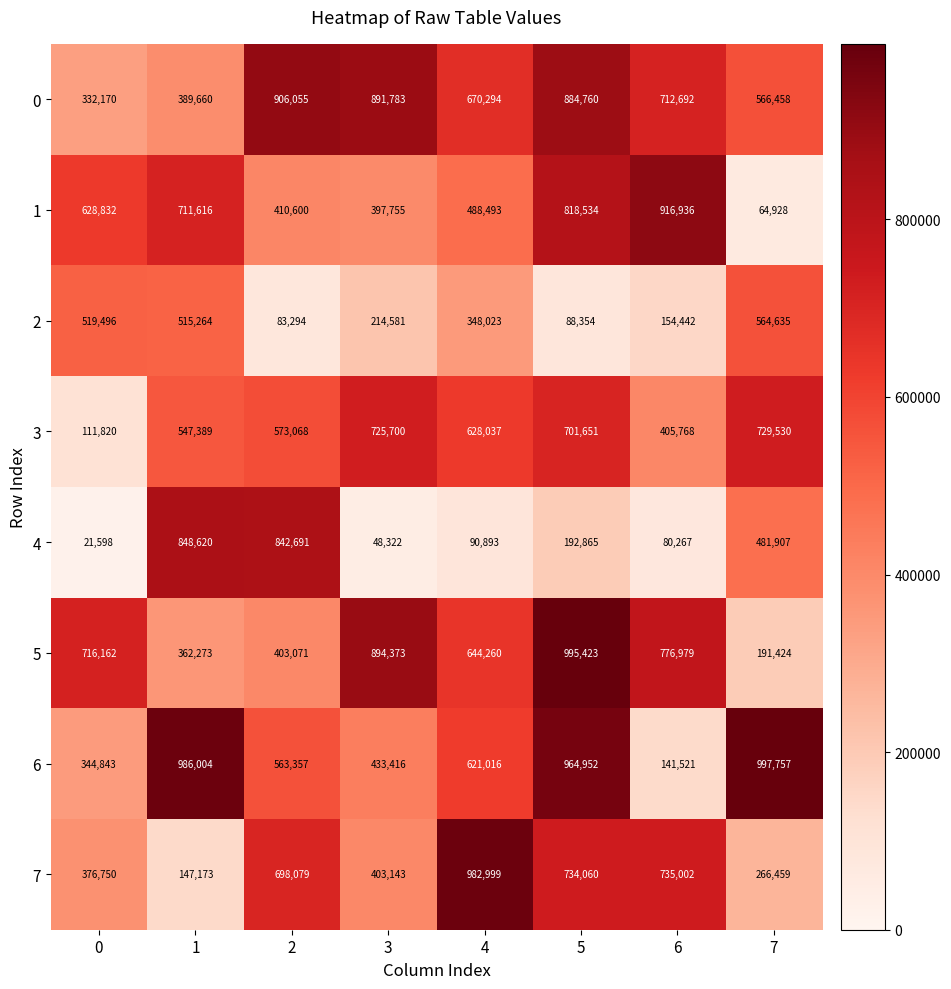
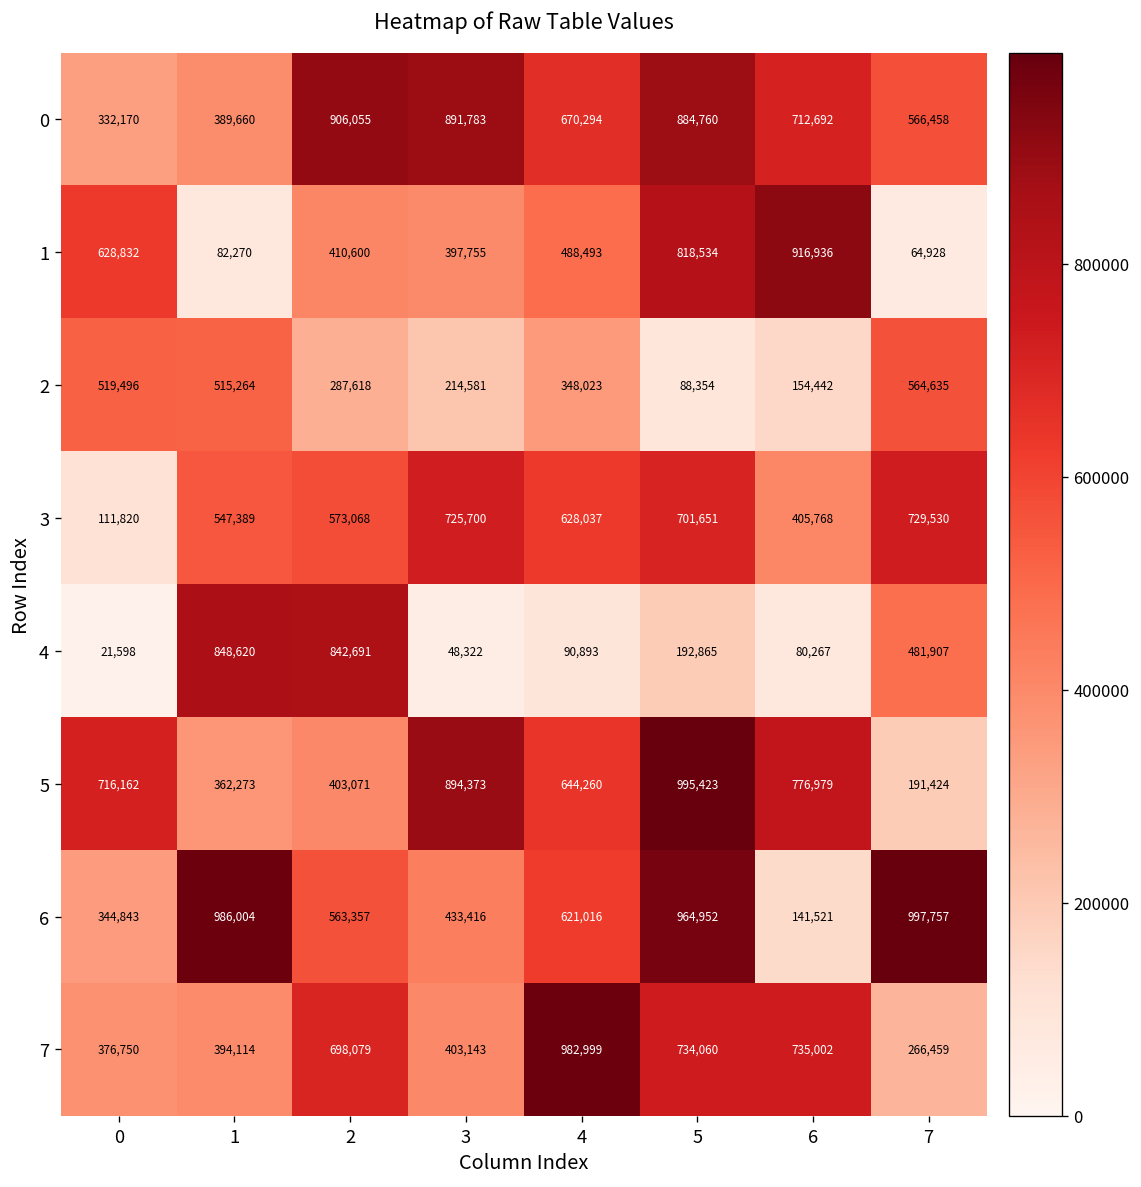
1, 1: 711,616 -> 82,270
2, 2: 83,294 -> 287,618
7, 1: 147,173 -> 394,114
